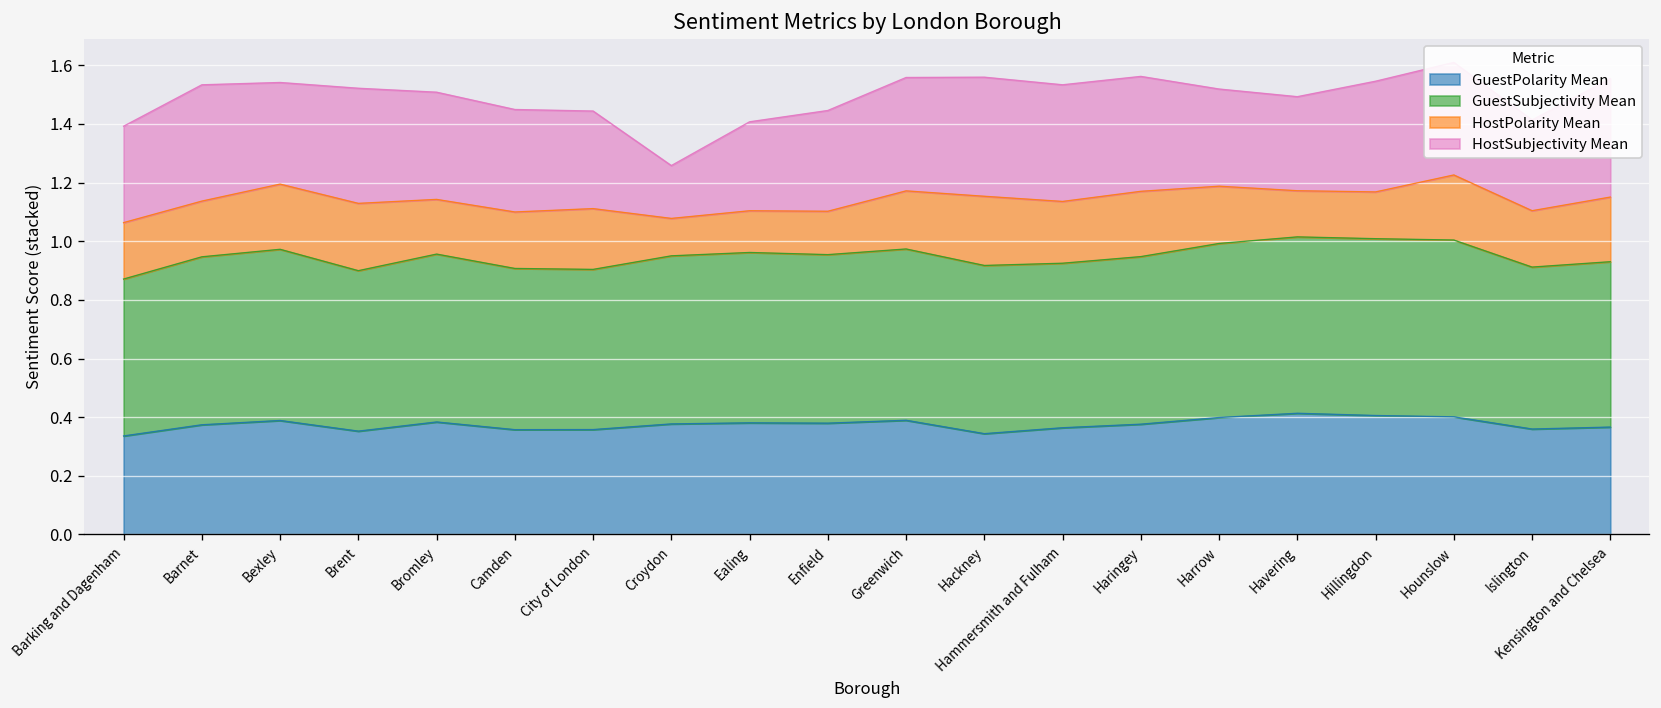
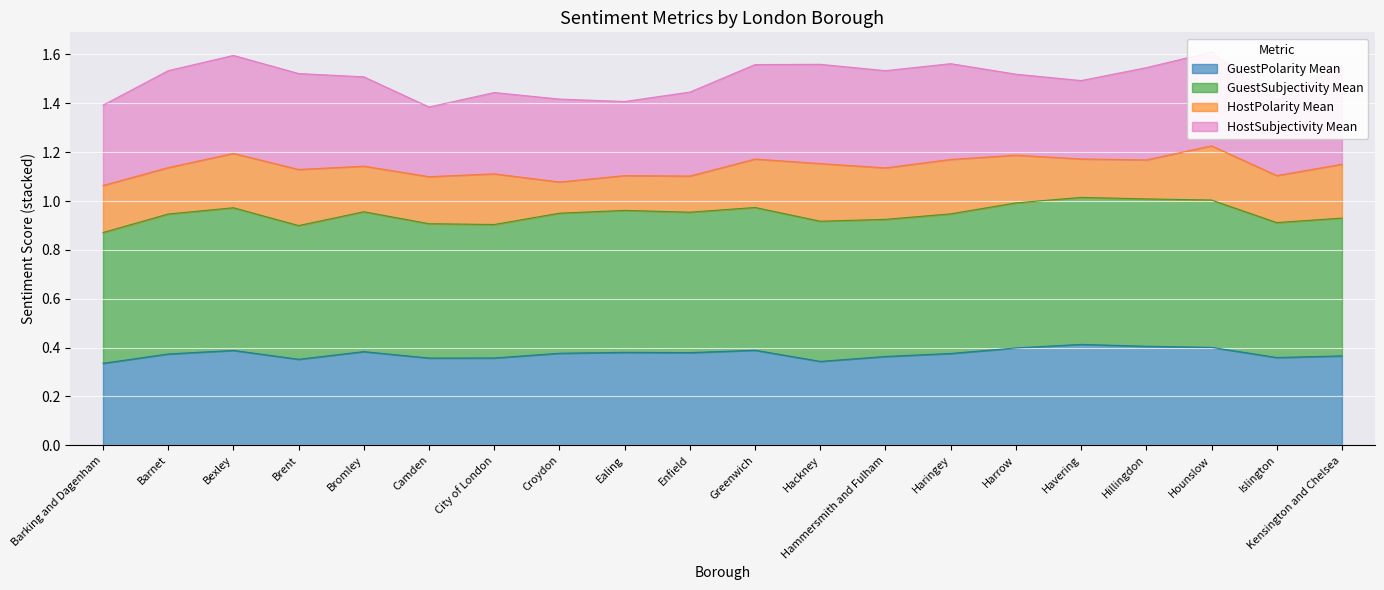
HostSubjectivity Mean, Bexley: 0.35 -> 0.40
HostSubjectivity Mean, Camden: 0.35 -> 0.29
HostSubjectivity Mean, Croydon: 0.18 -> 0.34
